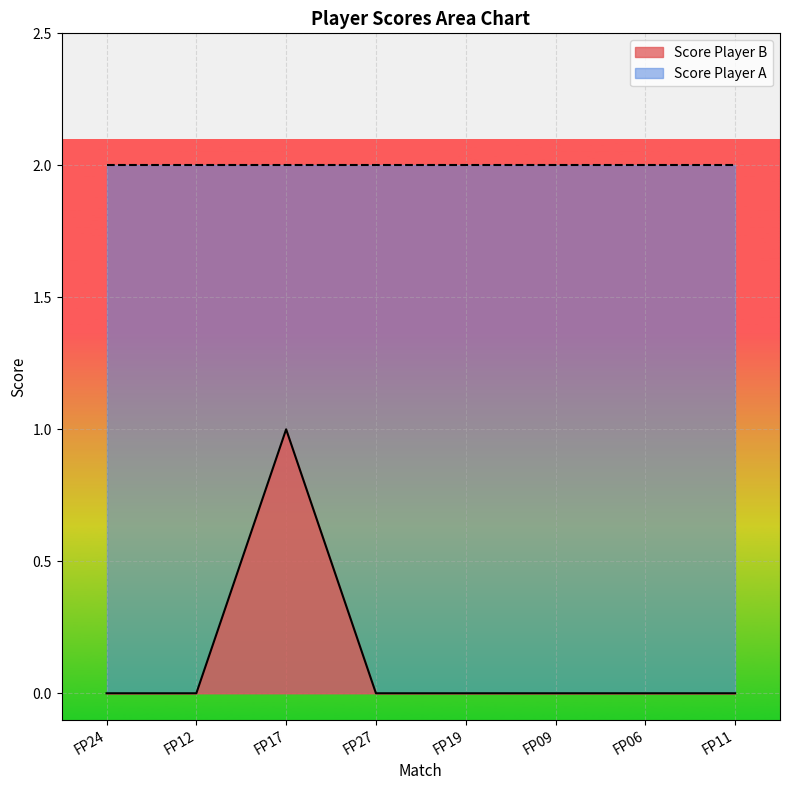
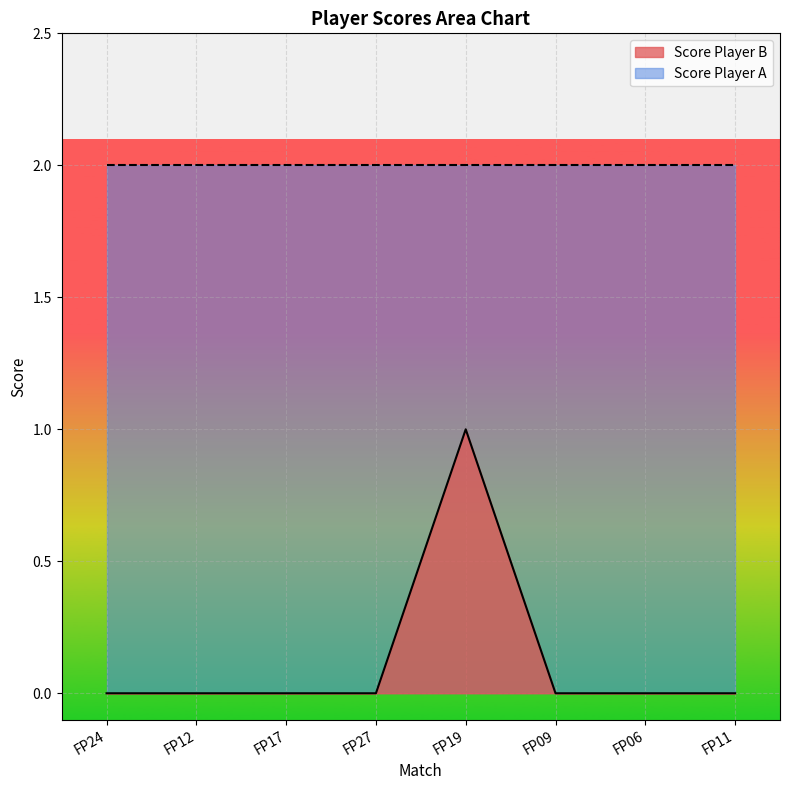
Score Player B, FP17: 1 -> 0
Score Player B, FP19: 0 -> 1
